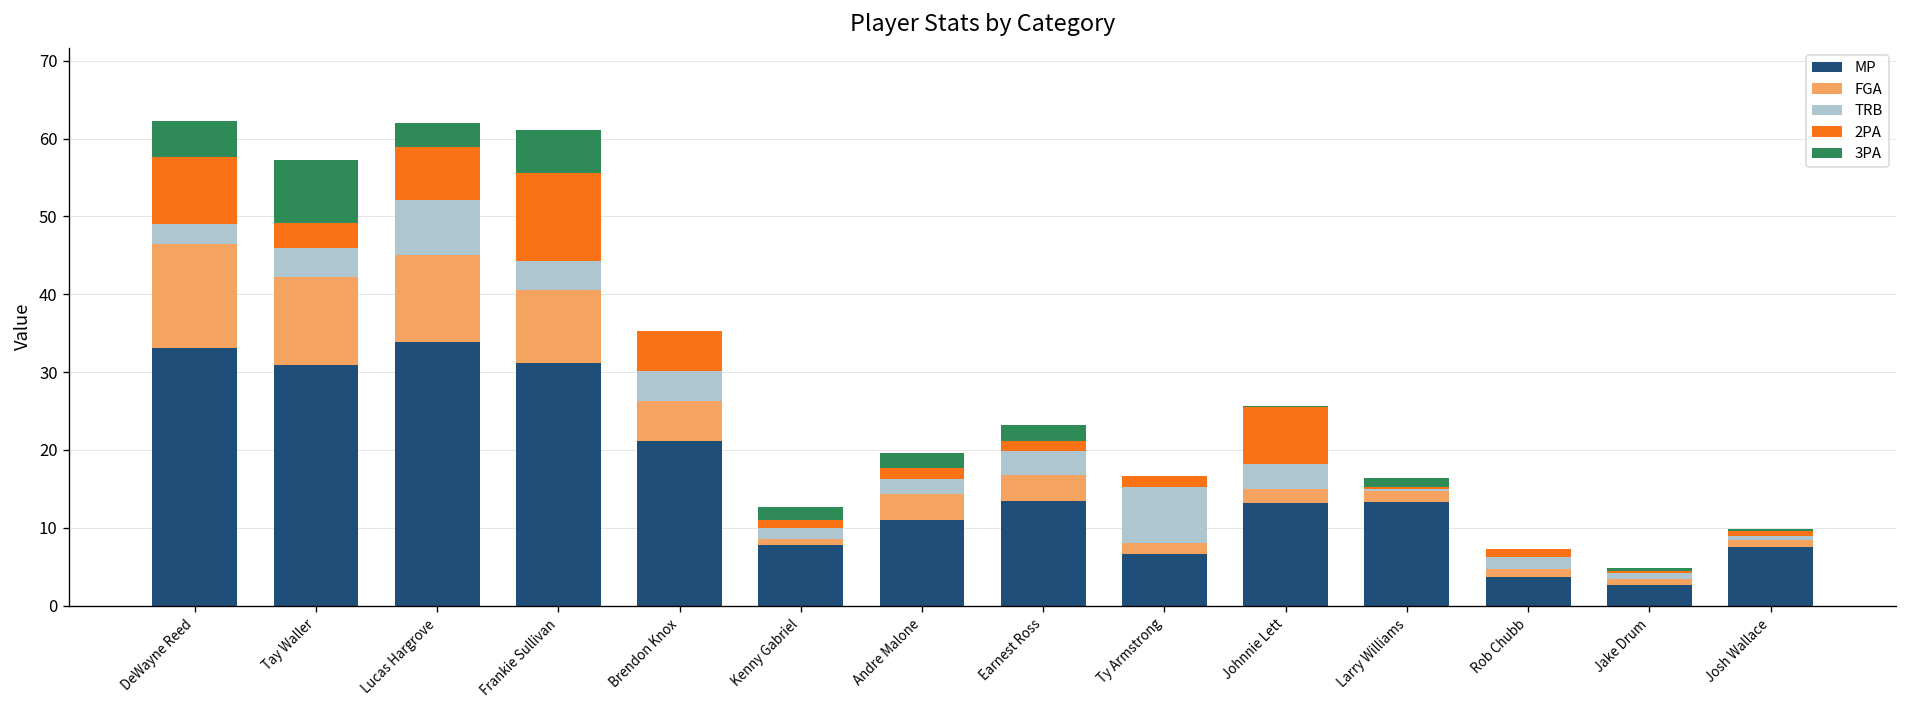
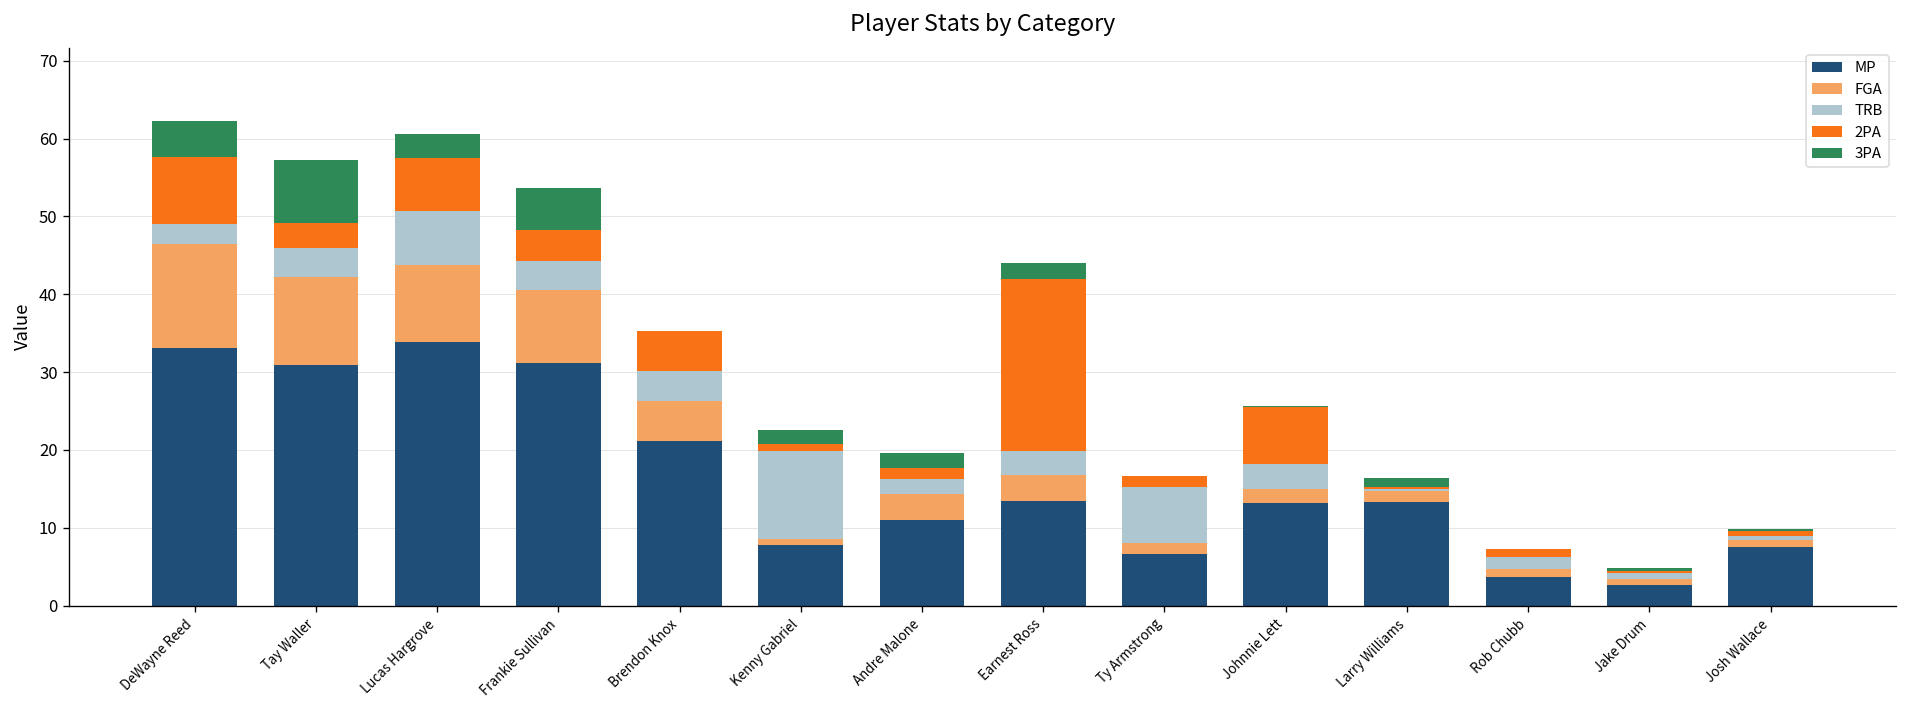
FGA, Lucas Hargrove: 11 -> 10
2PA, Frankie Sullivan: 11 -> 4
TRB, Kenny Gabriel: 1 -> 11
2PA, Earnest Ross: 1 -> 22
